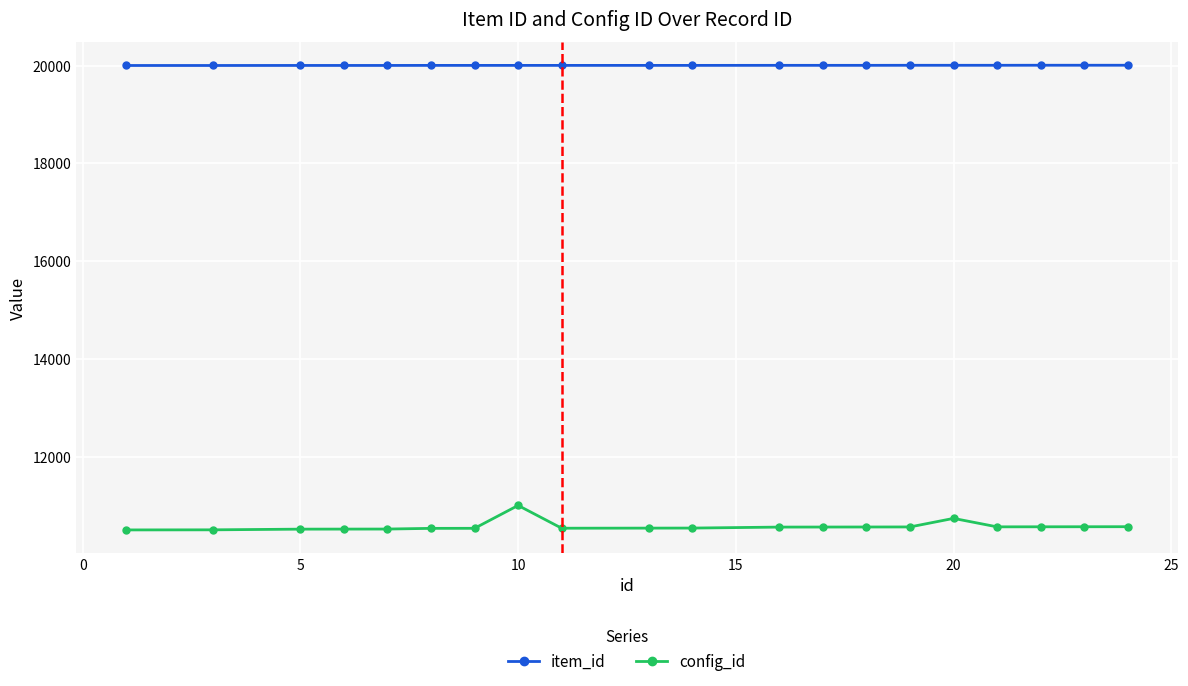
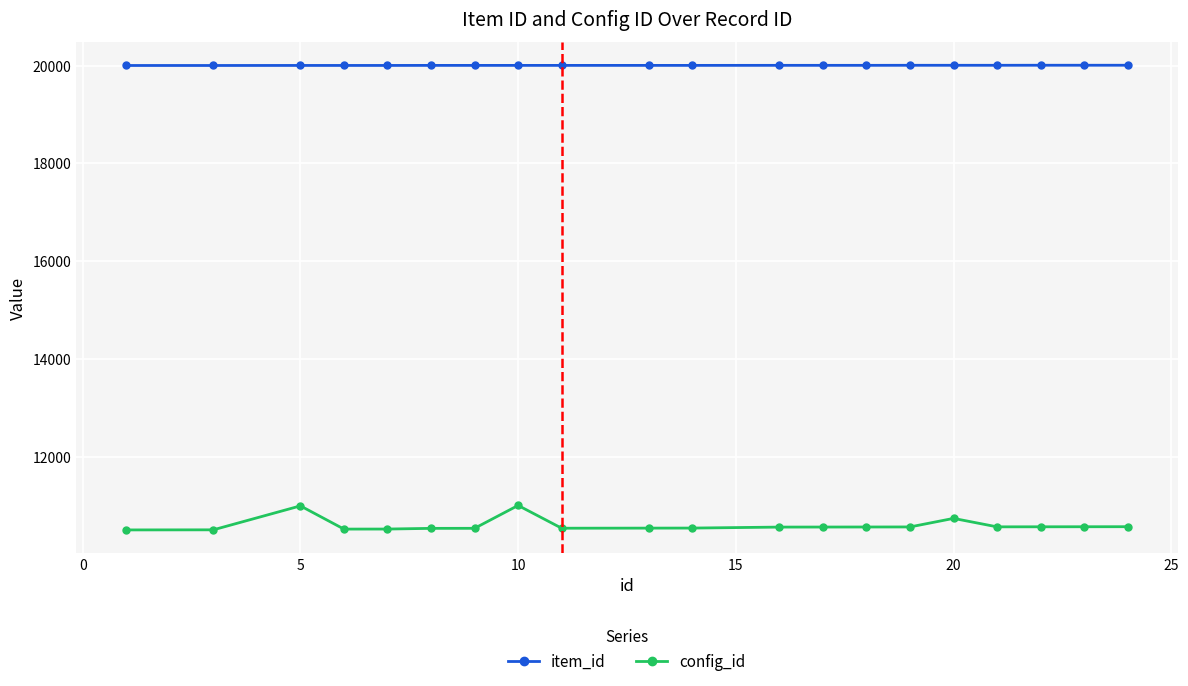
config_id, 5: 10500 -> 11000
